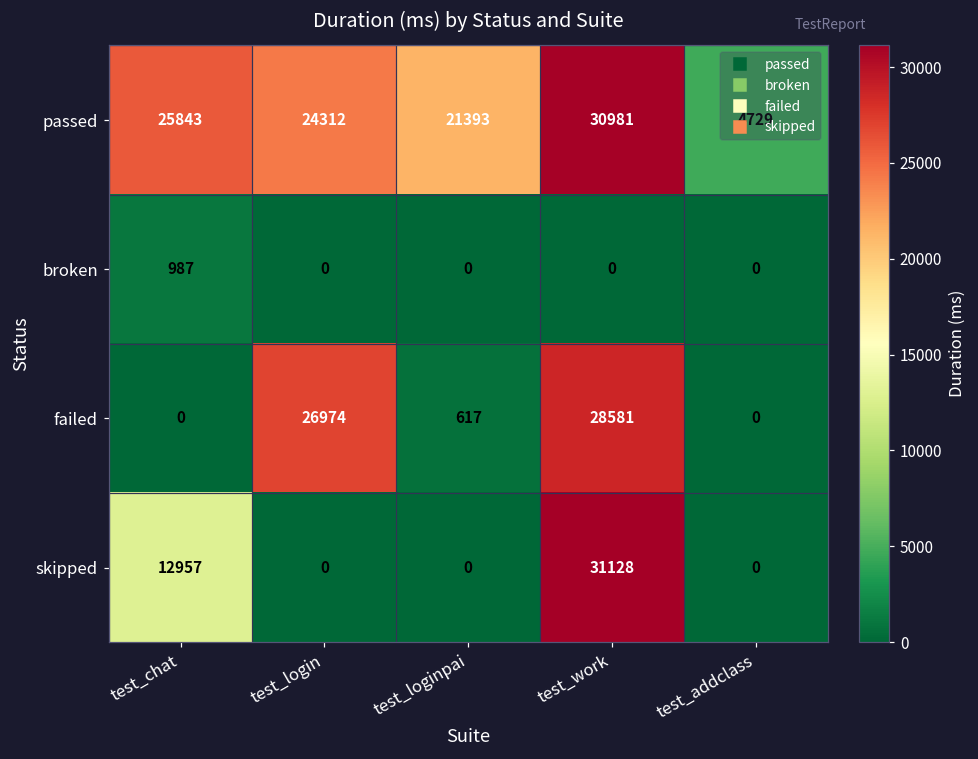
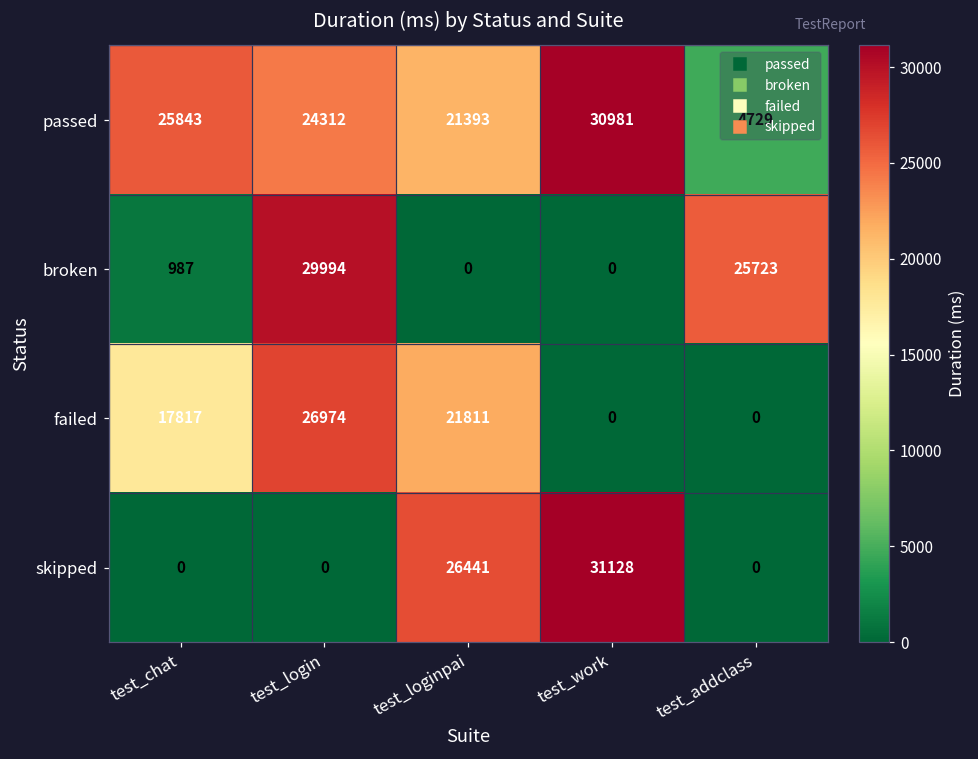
broken, test_login: 0 -> 29994
broken, test_addclass: 0 -> 25723
failed, test_chat: 0 -> 17817
failed, test_loginpai: 617 -> 21811
failed, test_work: 28581 -> 0
skipped, test_chat: 12957 -> 0
skipped, test_loginpai: 0 -> 26441
